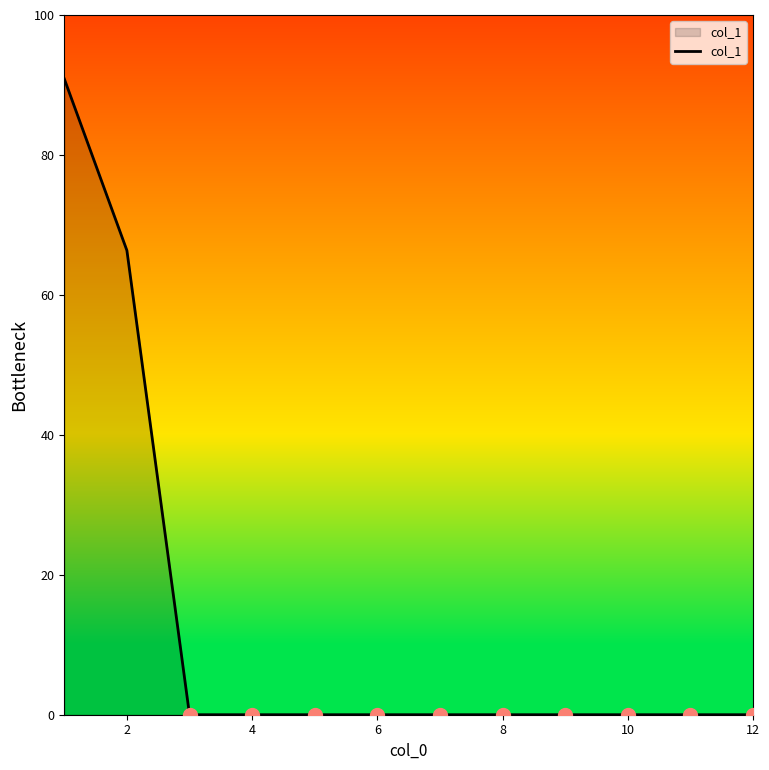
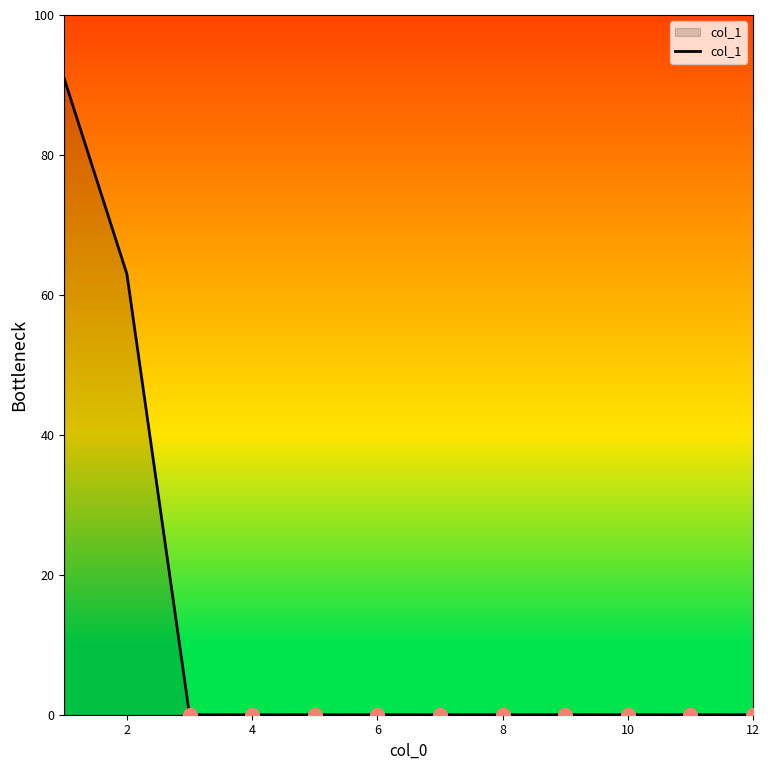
col_1, 2: 66 -> 63
